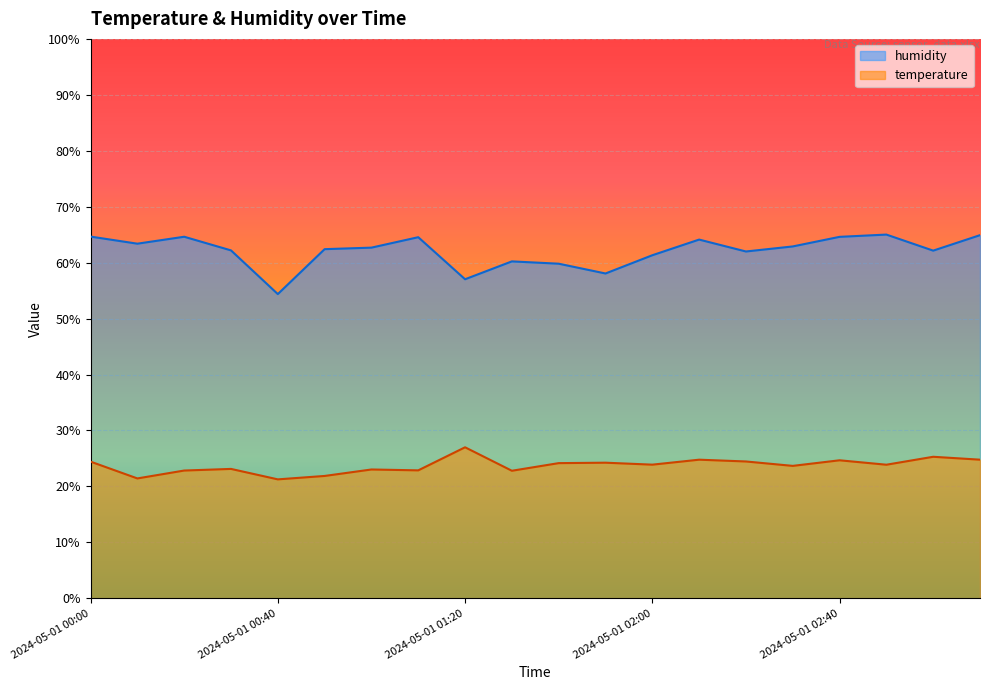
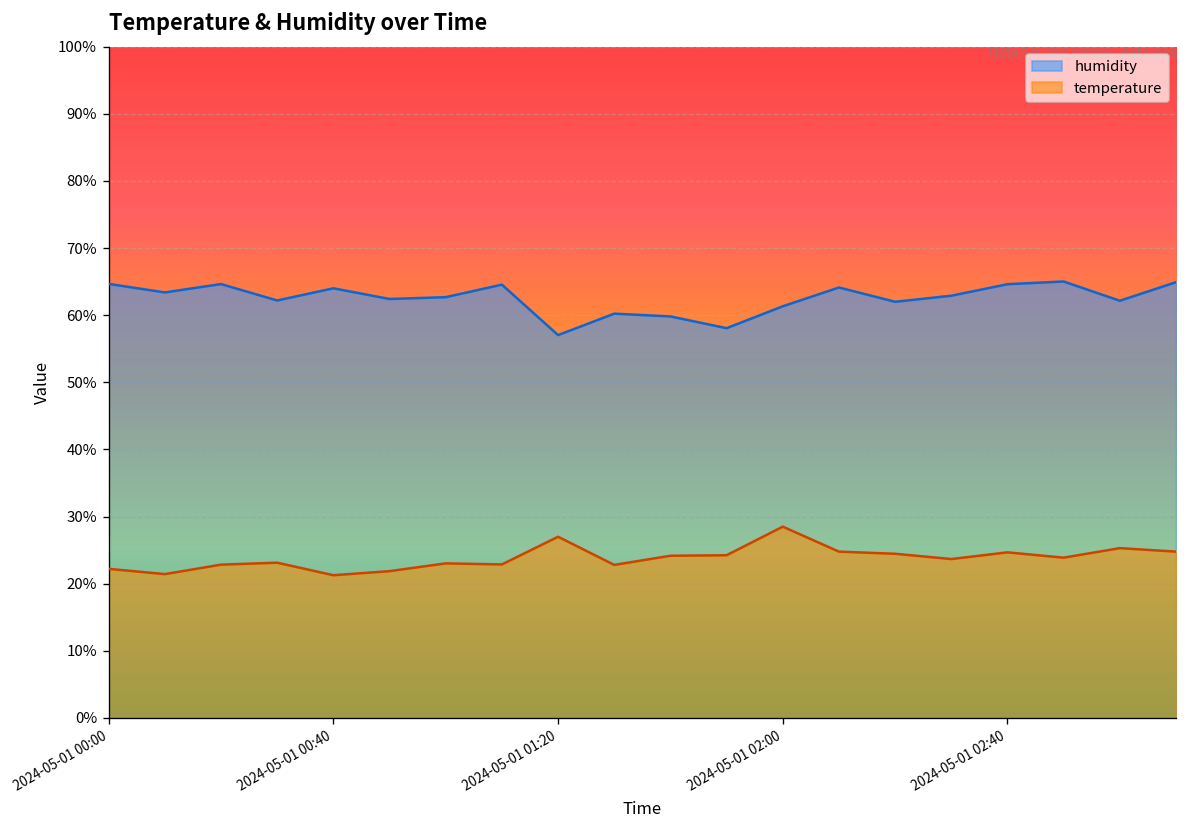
temperature, 2024-05-01 00:00: 24% -> 22%
humidity, 2024-05-01 00:40: 54% -> 64%
temperature, 2024-05-01 02:00: 24% -> 28%
